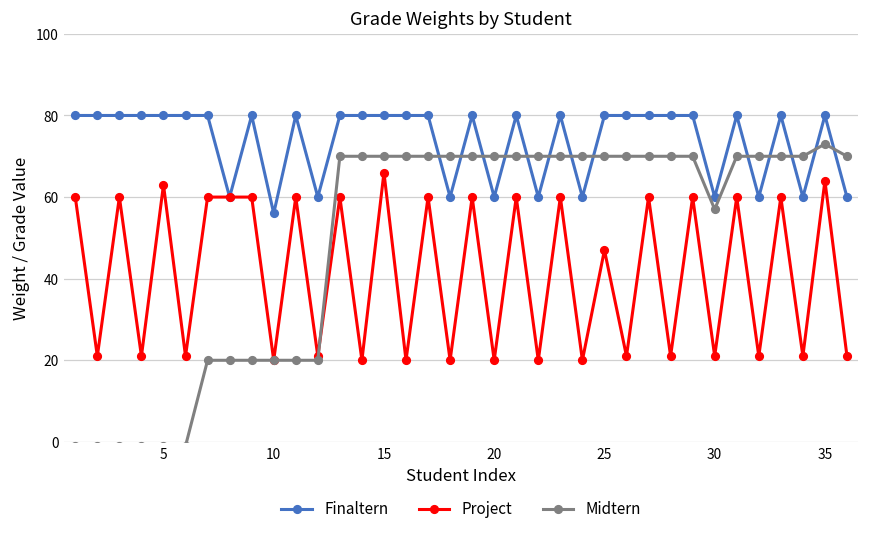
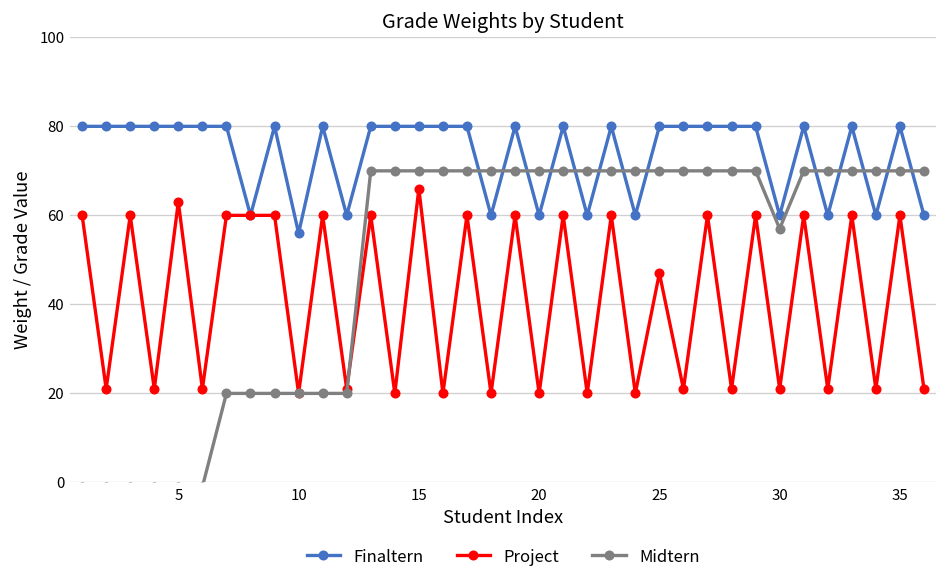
Project, 35: 64 -> 60
Midtern, 35: 73 -> 70
